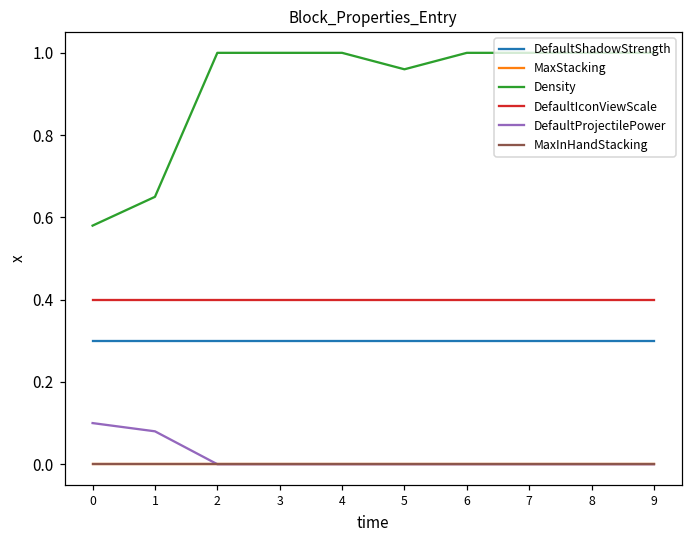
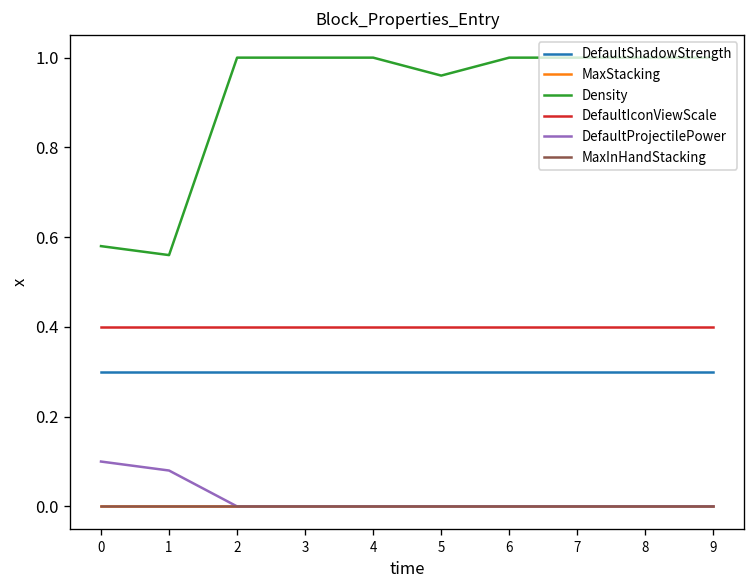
Density, 1: 0.65 -> 0.56
